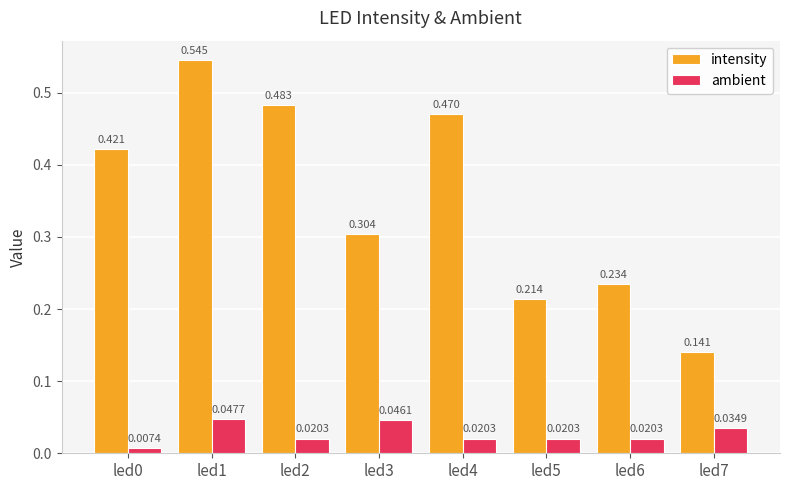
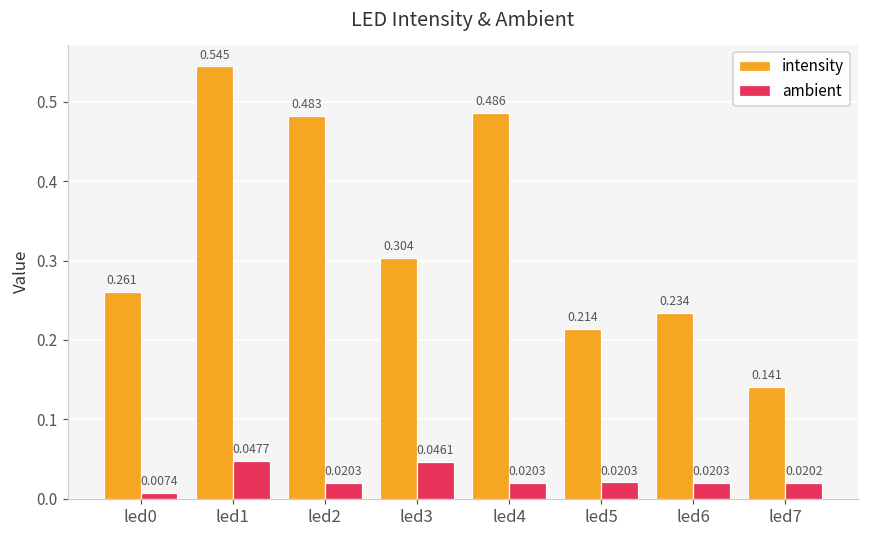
intensity, led0: 0.421 -> 0.261
intensity, led4: 0.470 -> 0.486
ambient, led7: 0.0349 -> 0.0202
